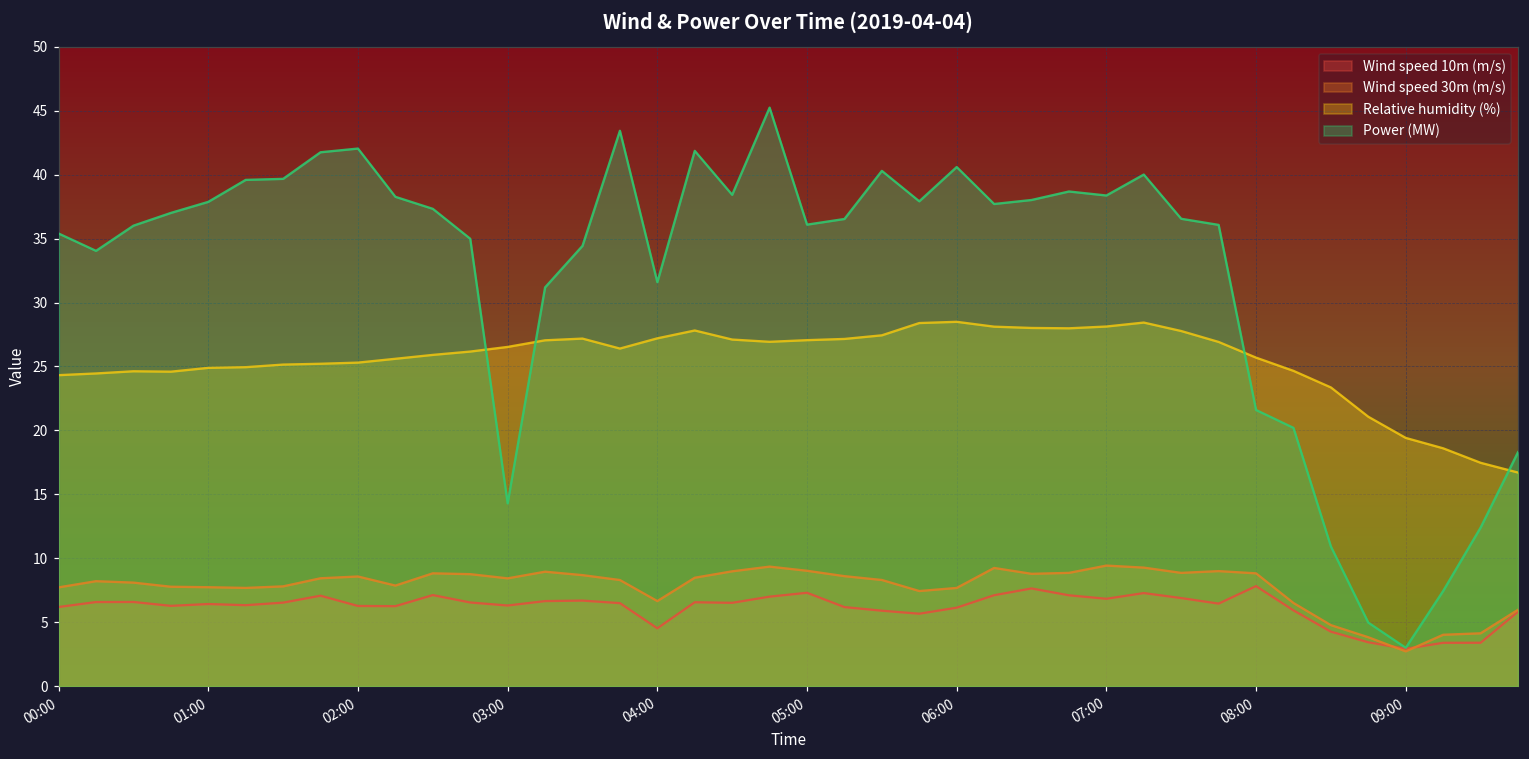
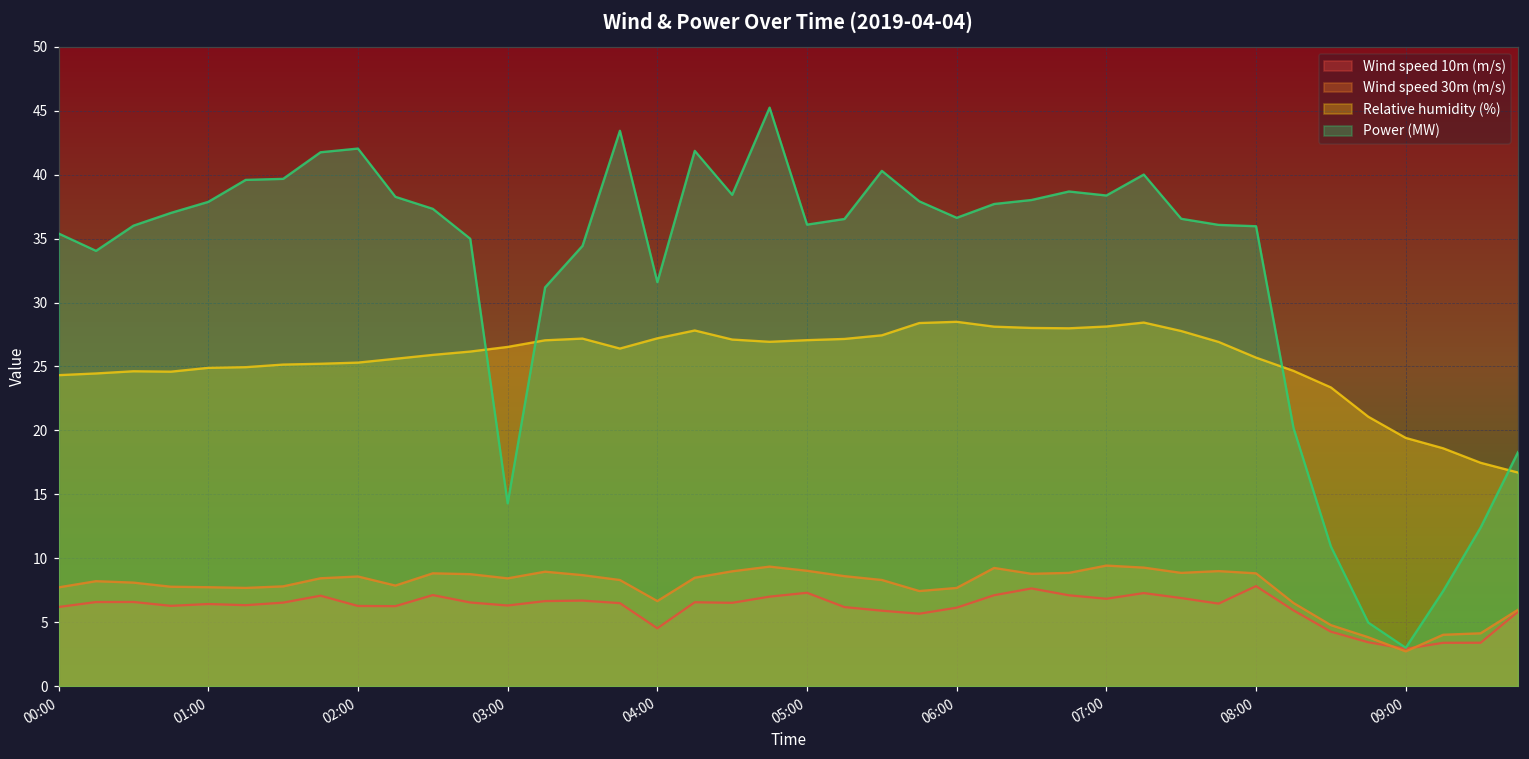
Power (MW), 06:00: 40.6 -> 36.6
Power (MW), 08:00: 21.6 -> 36.0
